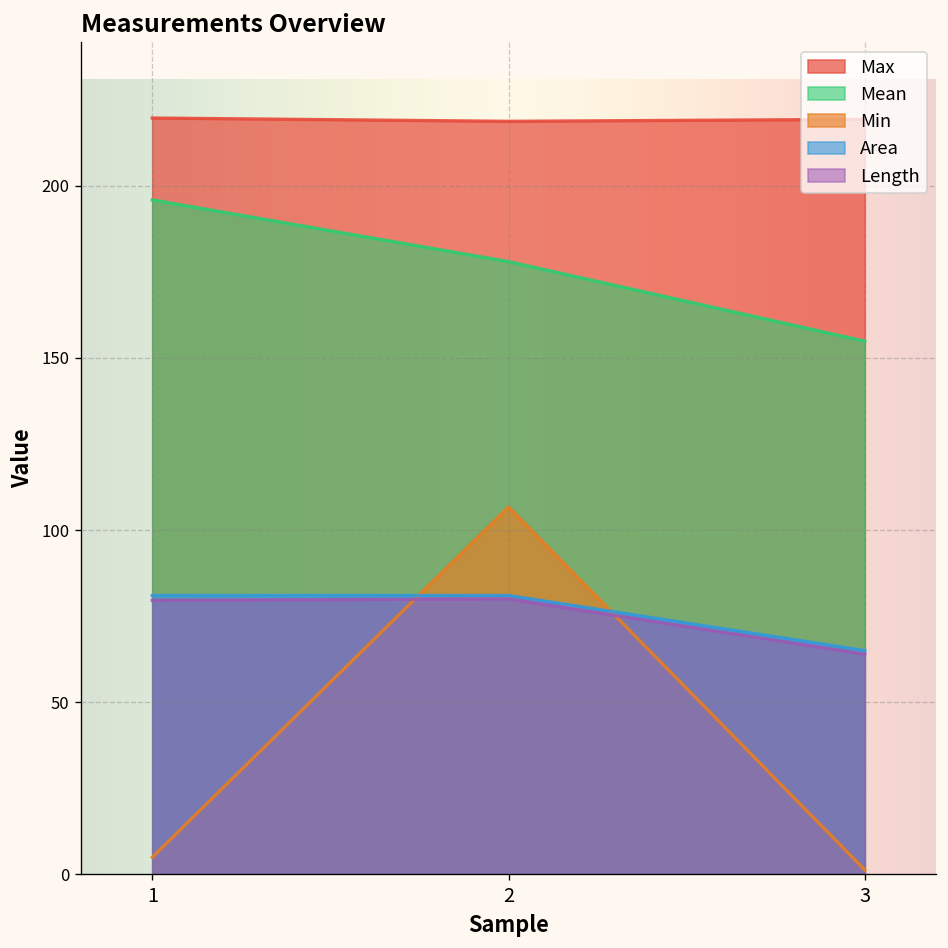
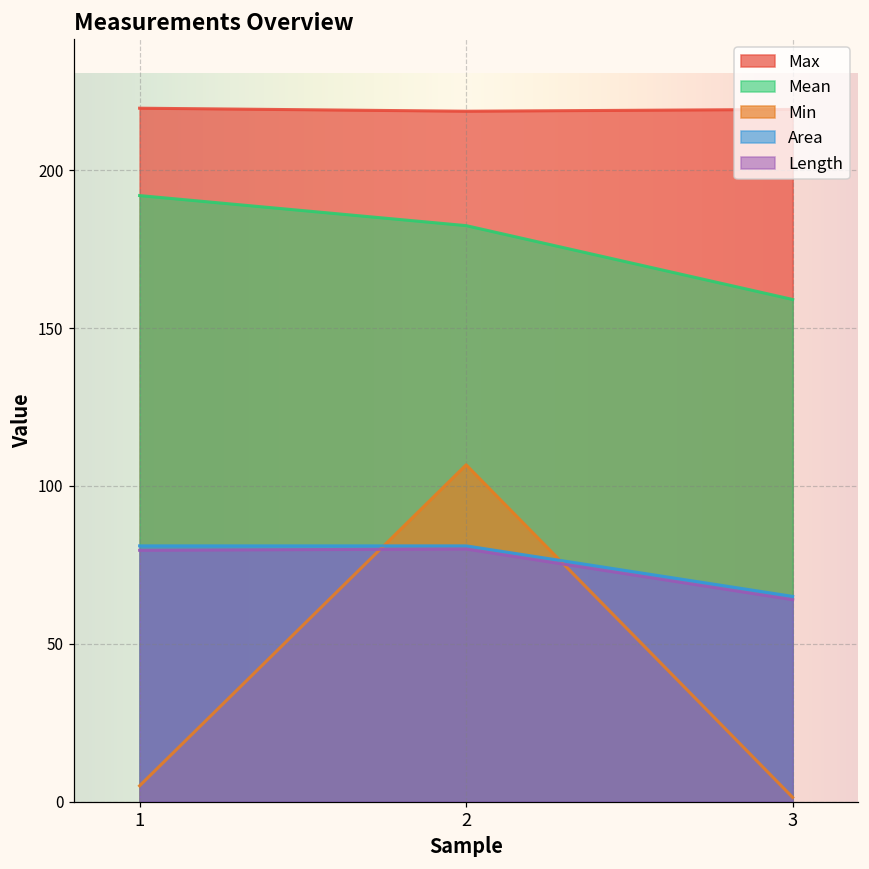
Mean, 1: 196 -> 192
Mean, 2: 178 -> 182
Mean, 3: 155 -> 159
